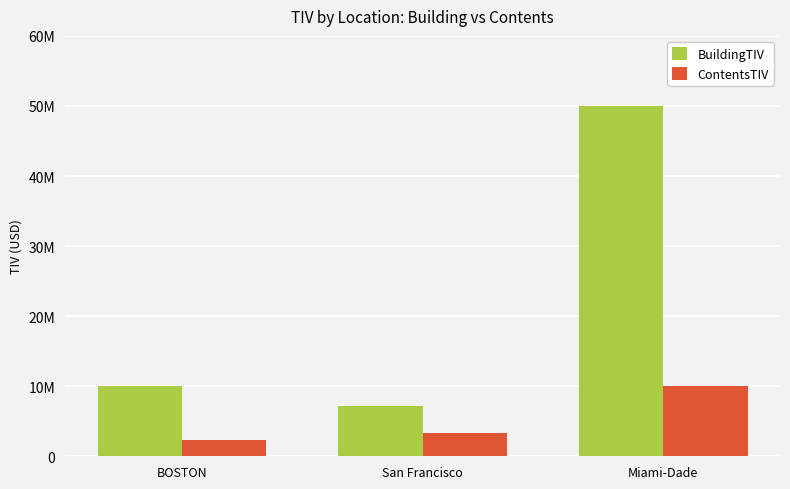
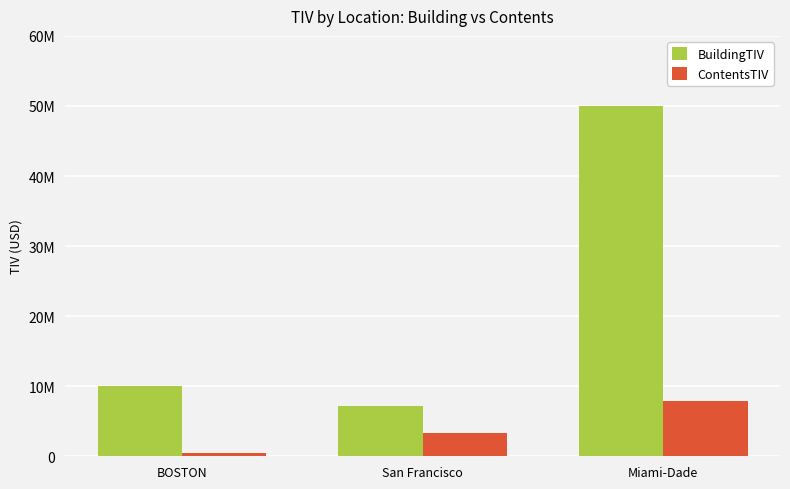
ContentsTIV, BOSTON: 2000000 -> 1000000
ContentsTIV, Miami-Dade: 10000000 -> 8000000
